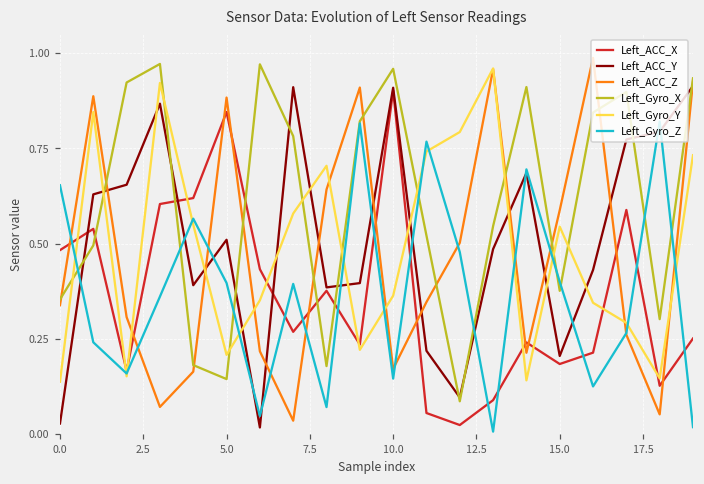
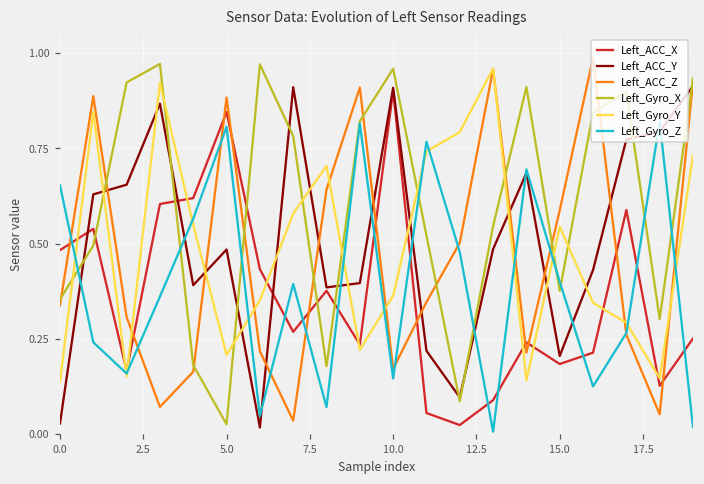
Left_ACC_Y, 5.0: 0.51 -> 0.48
Left_Gyro_X, 5.0: 0.14 -> 0.03
Left_Gyro_Z, 5.0: 0.40 -> 0.81
